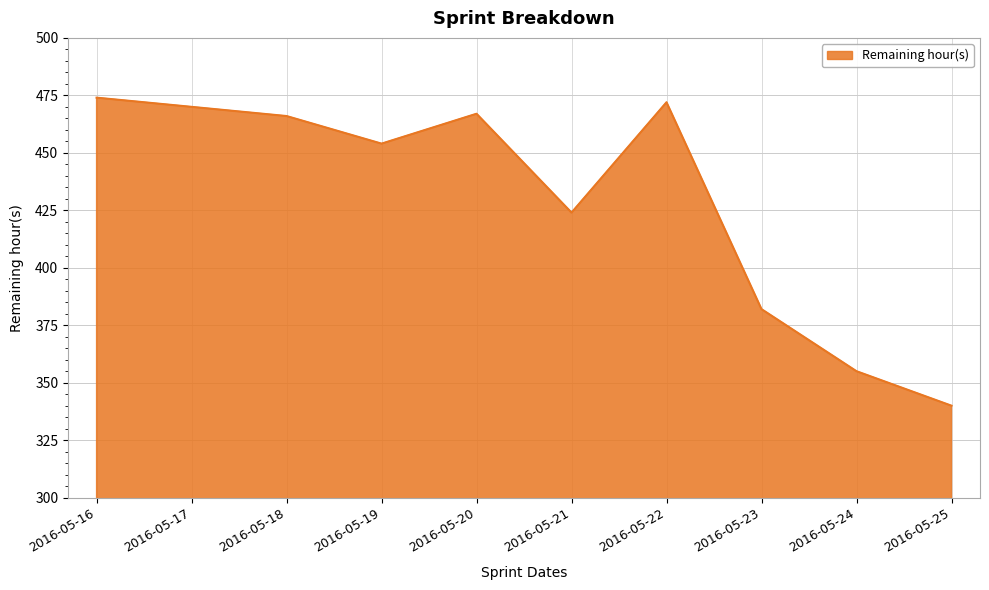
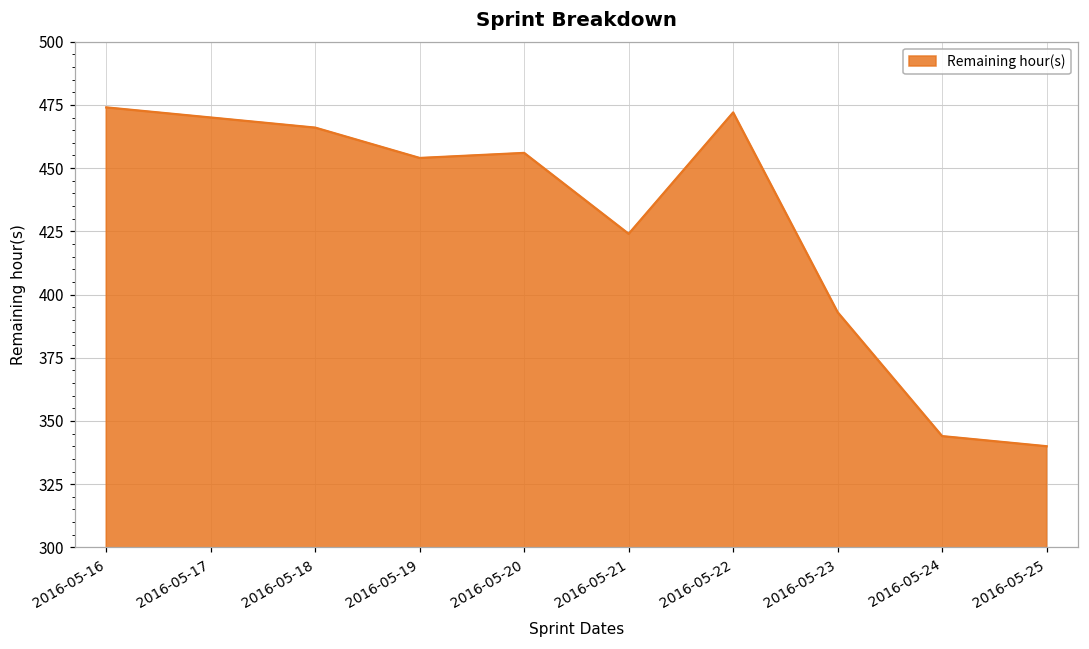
2016-05-20: 467 -> 456
2016-05-23: 382 -> 393
2016-05-24: 355 -> 344
